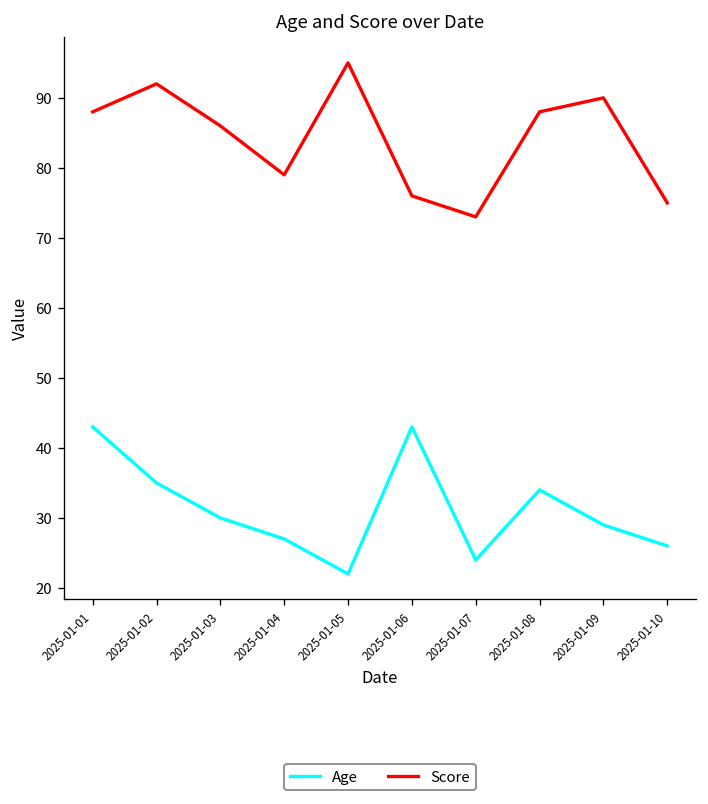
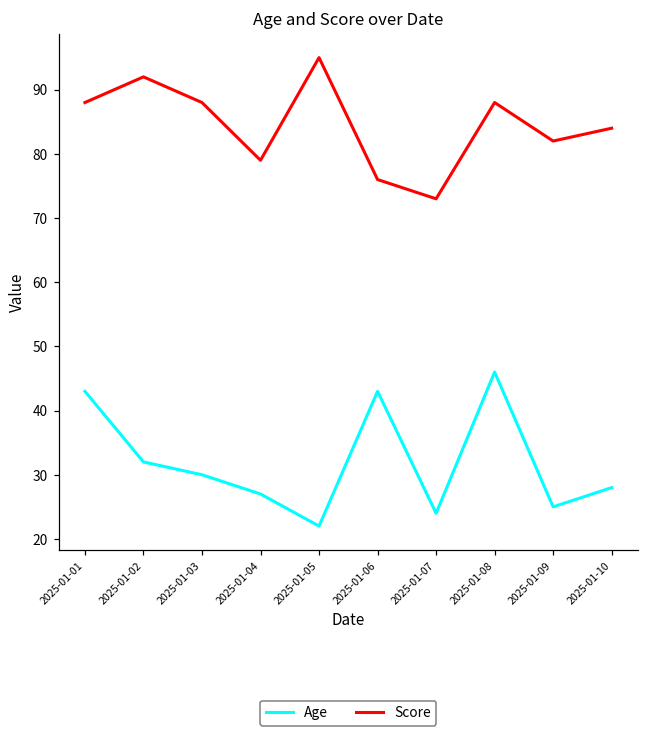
Age, 2025-01-02: 35 -> 32
Score, 2025-01-03: 86 -> 88
Age, 2025-01-08: 34 -> 46
Age, 2025-01-09: 29 -> 25
Score, 2025-01-09: 90 -> 82
Age, 2025-01-10: 26 -> 28
Score, 2025-01-10: 75 -> 84
